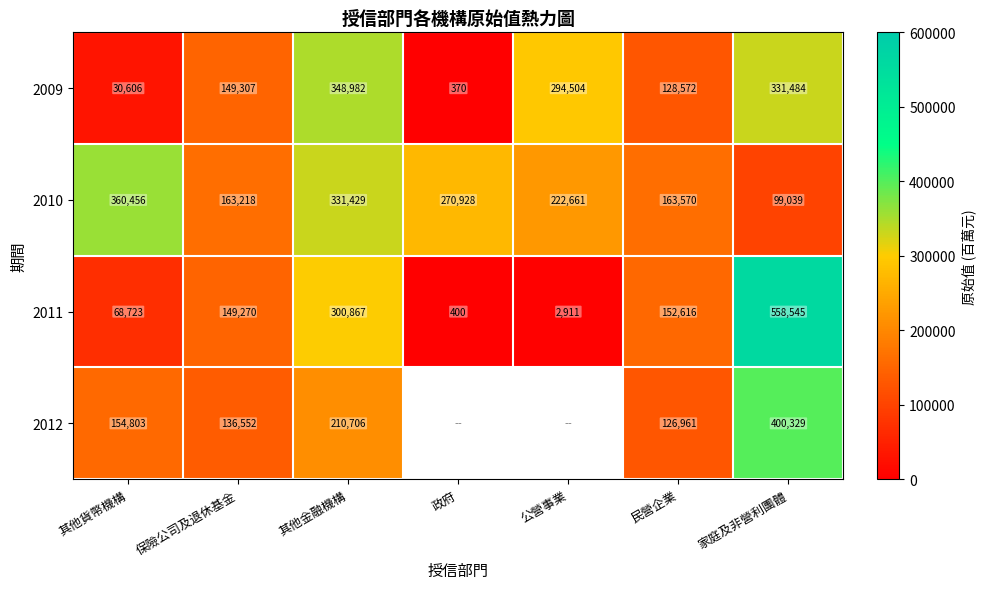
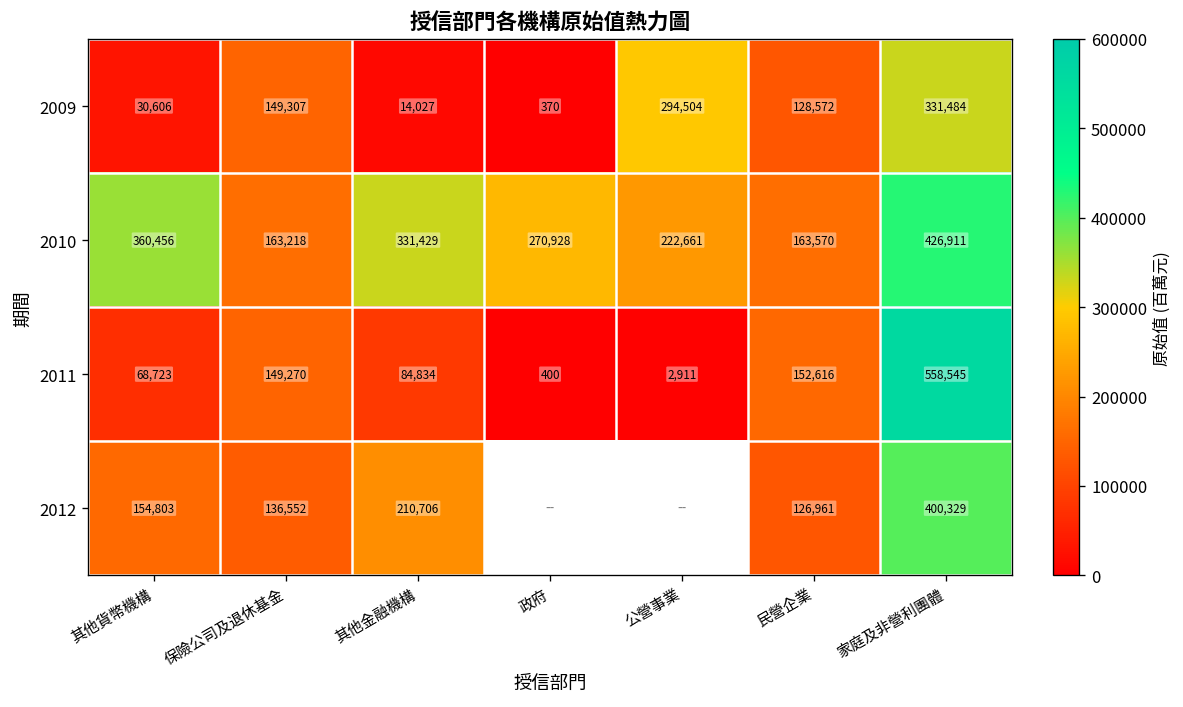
2009, 其他金融機構: 348,982 -> 14,027
2010, 家庭及非營利團體: 99,039 -> 426,911
2011, 其他金融機構: 300,867 -> 84,834
